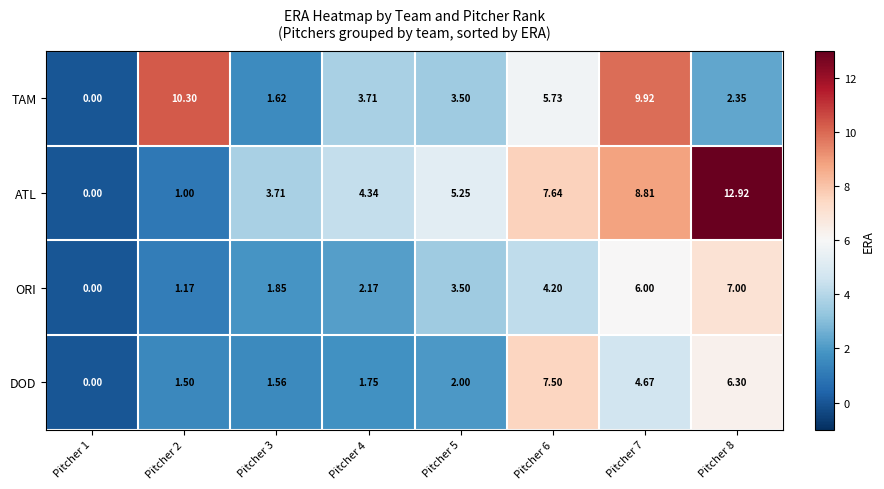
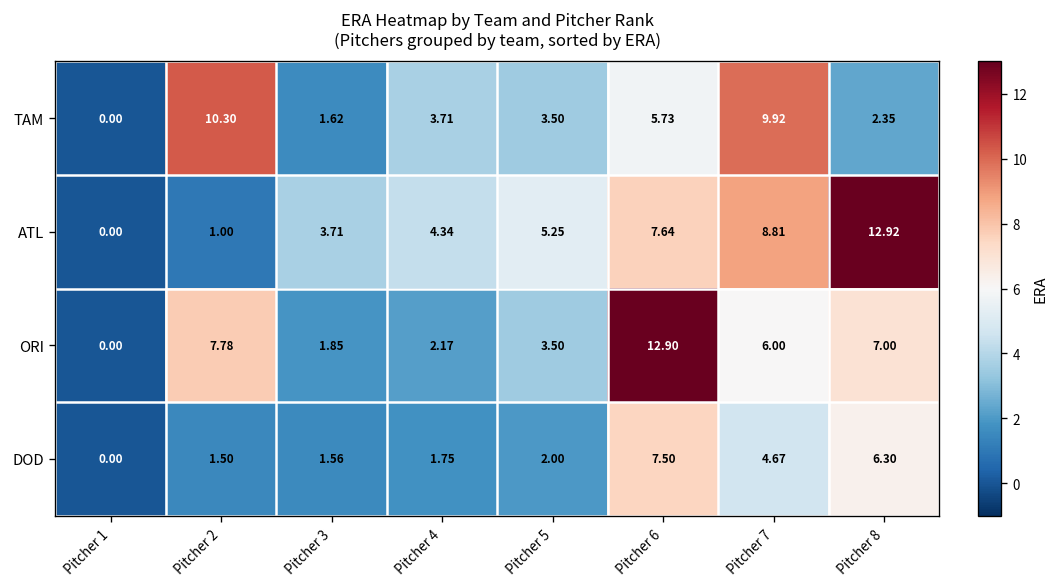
ORI, Pitcher 2: 1.17 -> 7.78
ORI, Pitcher 6: 4.20 -> 12.90
